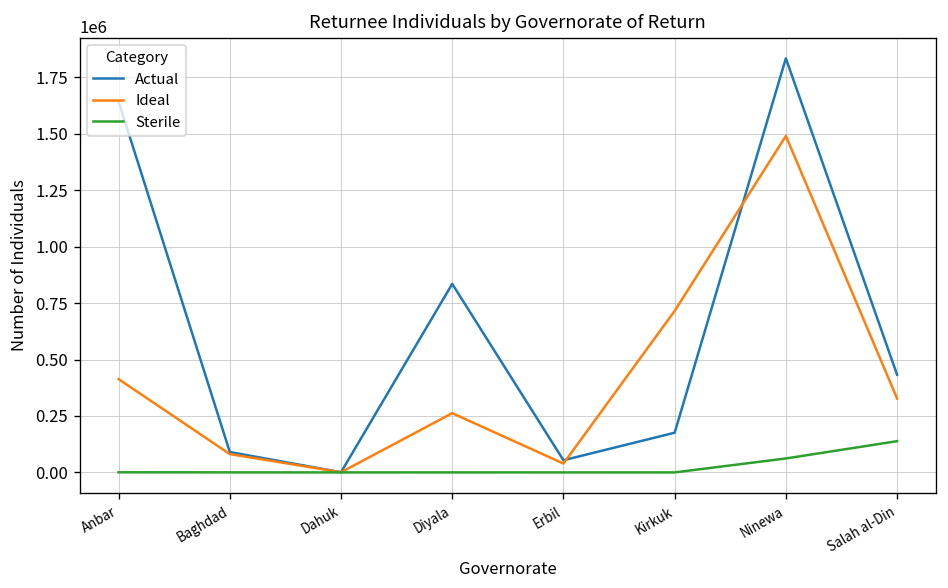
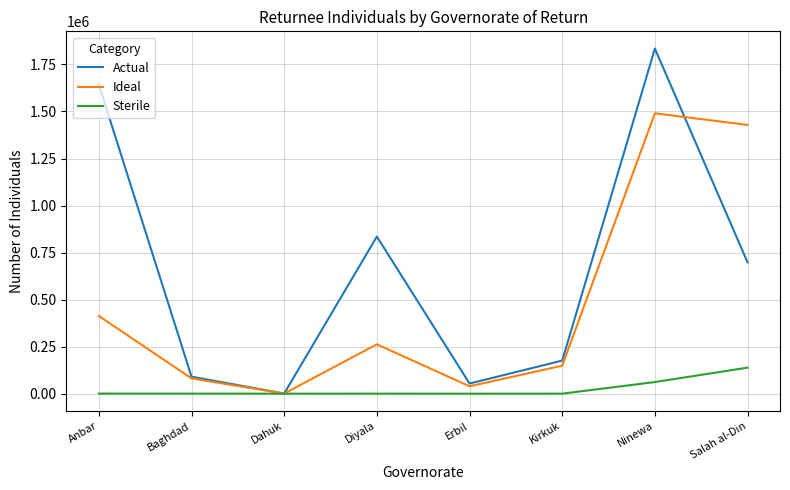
Ideal, Kirkuk: 720000 -> 150000
Actual, Salah al-Din: 430000 -> 700000
Ideal, Salah al-Din: 330000 -> 1430000
